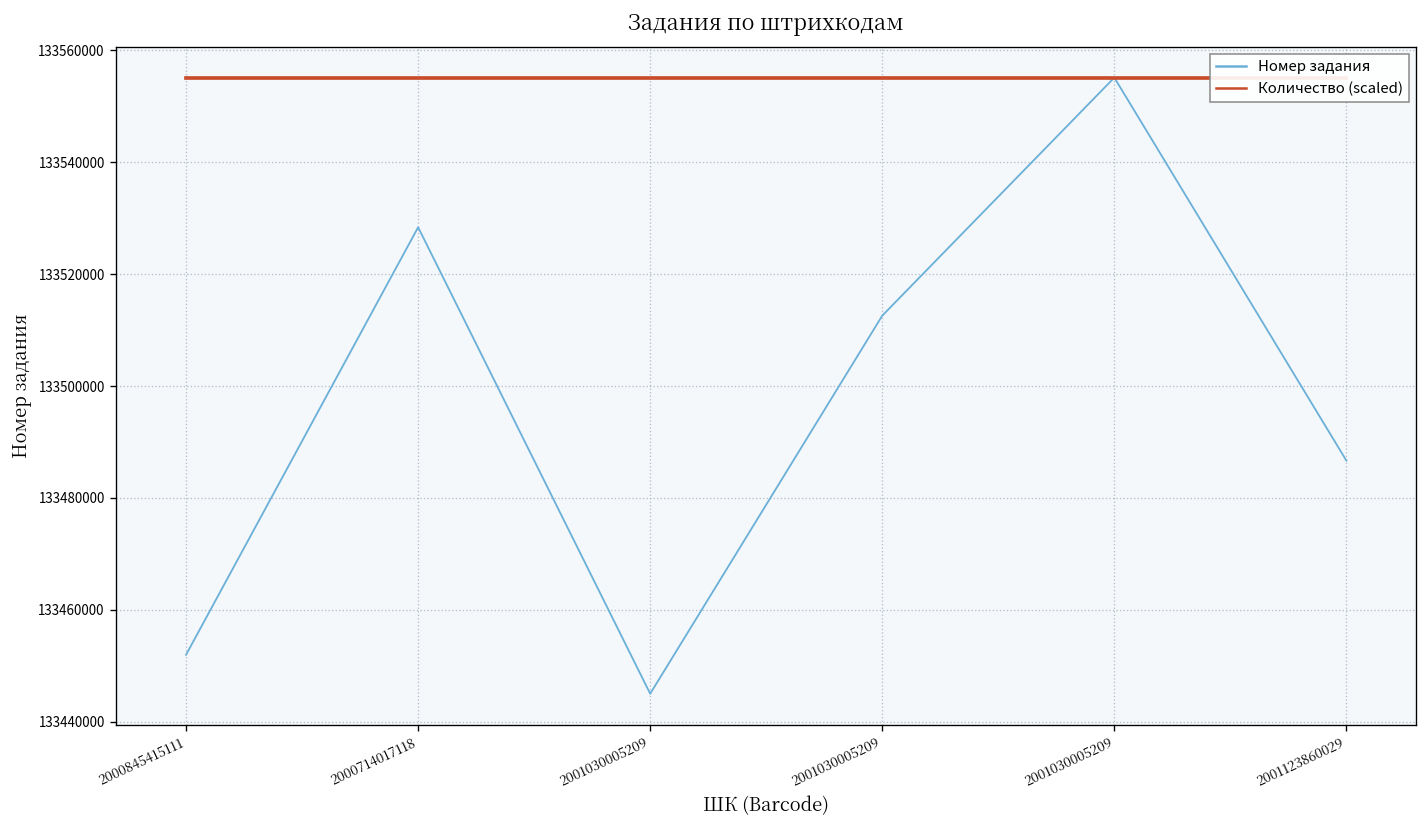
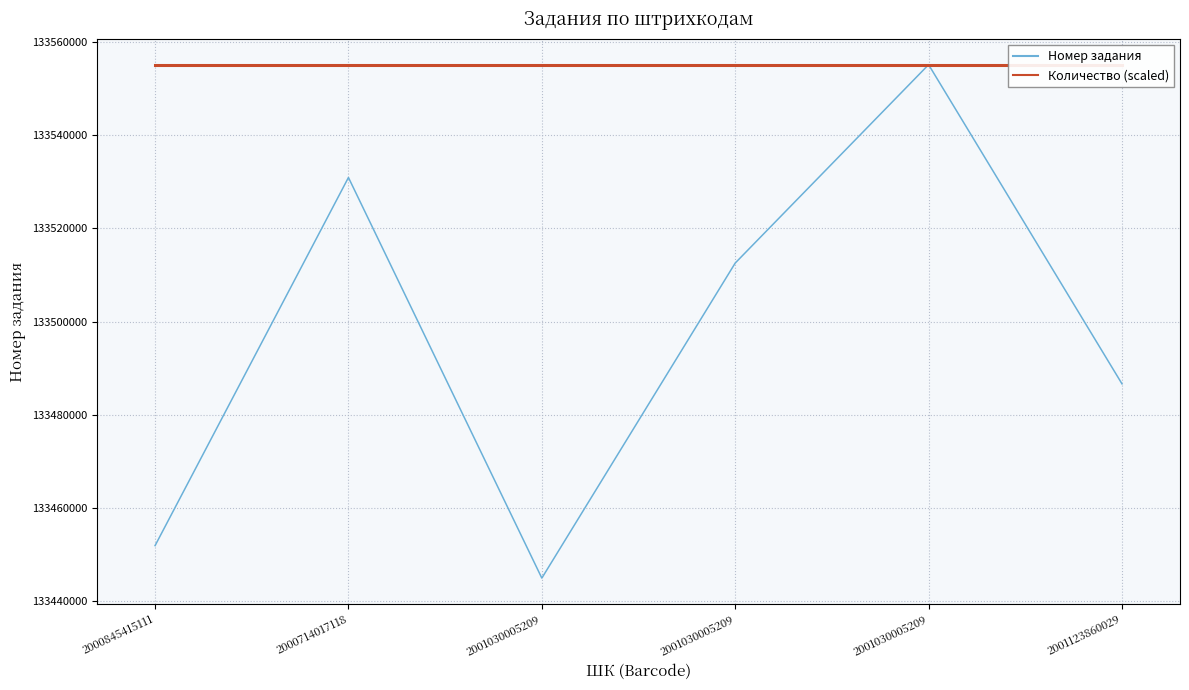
Номер задания, 2000714017118: 133528000 -> 133531000
